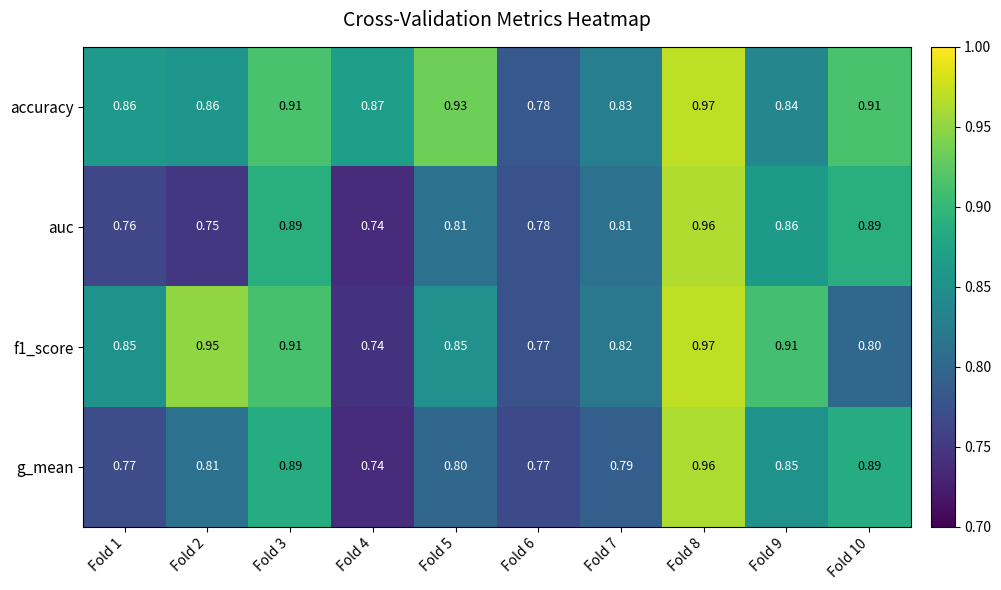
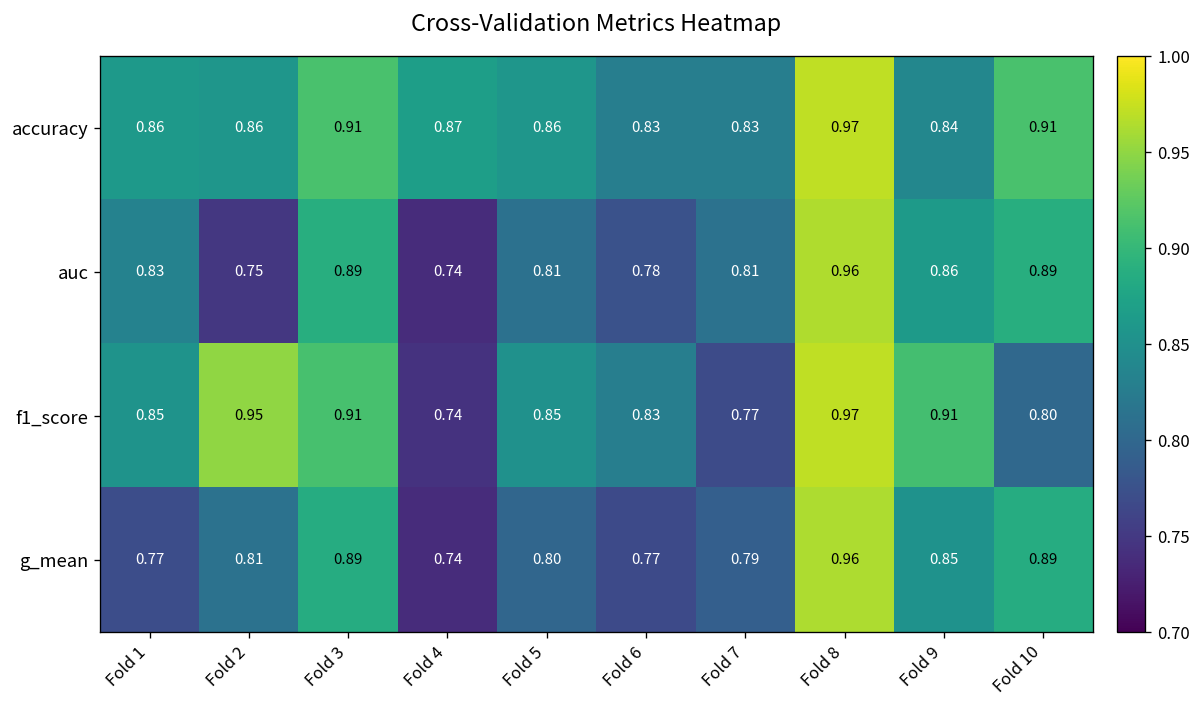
accuracy, Fold 5: 0.93 -> 0.86
accuracy, Fold 6: 0.78 -> 0.83
auc, Fold 1: 0.76 -> 0.83
f1_score, Fold 6: 0.77 -> 0.83
f1_score, Fold 7: 0.82 -> 0.77
